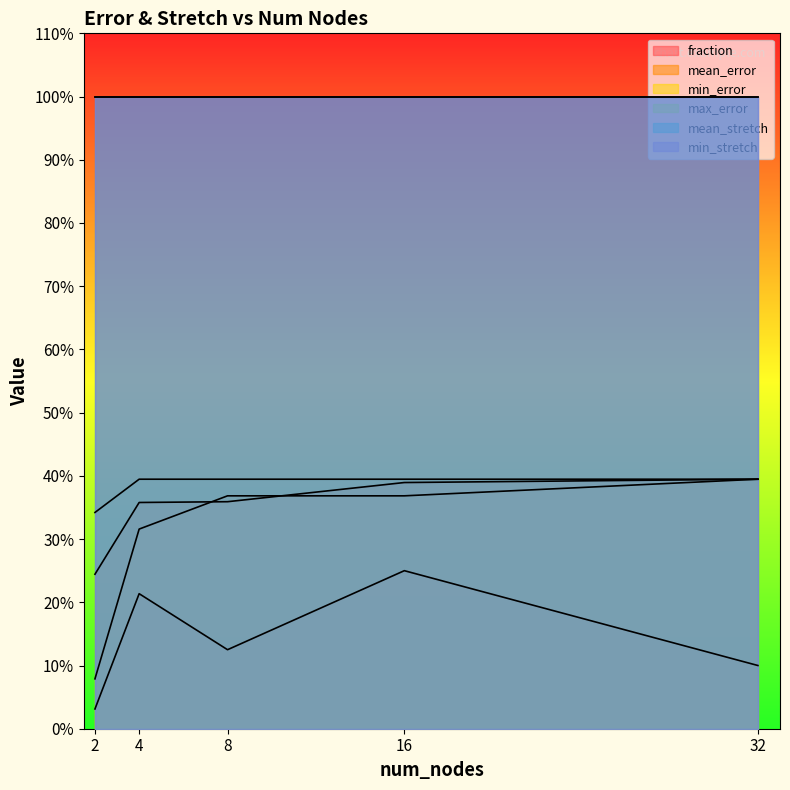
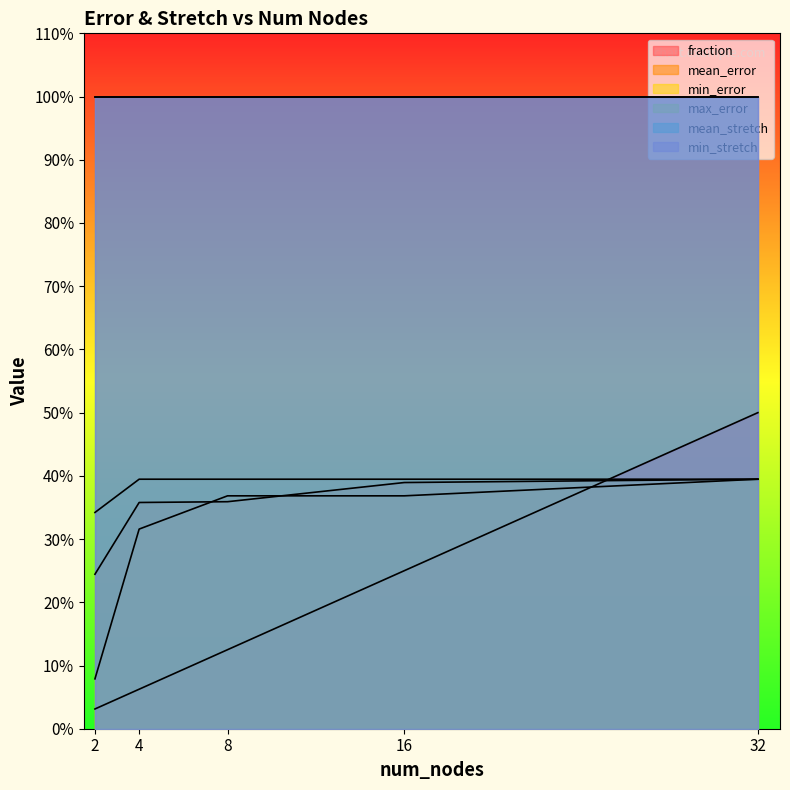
fraction, 4: 21% -> 6%
fraction, 32: 10% -> 50%
